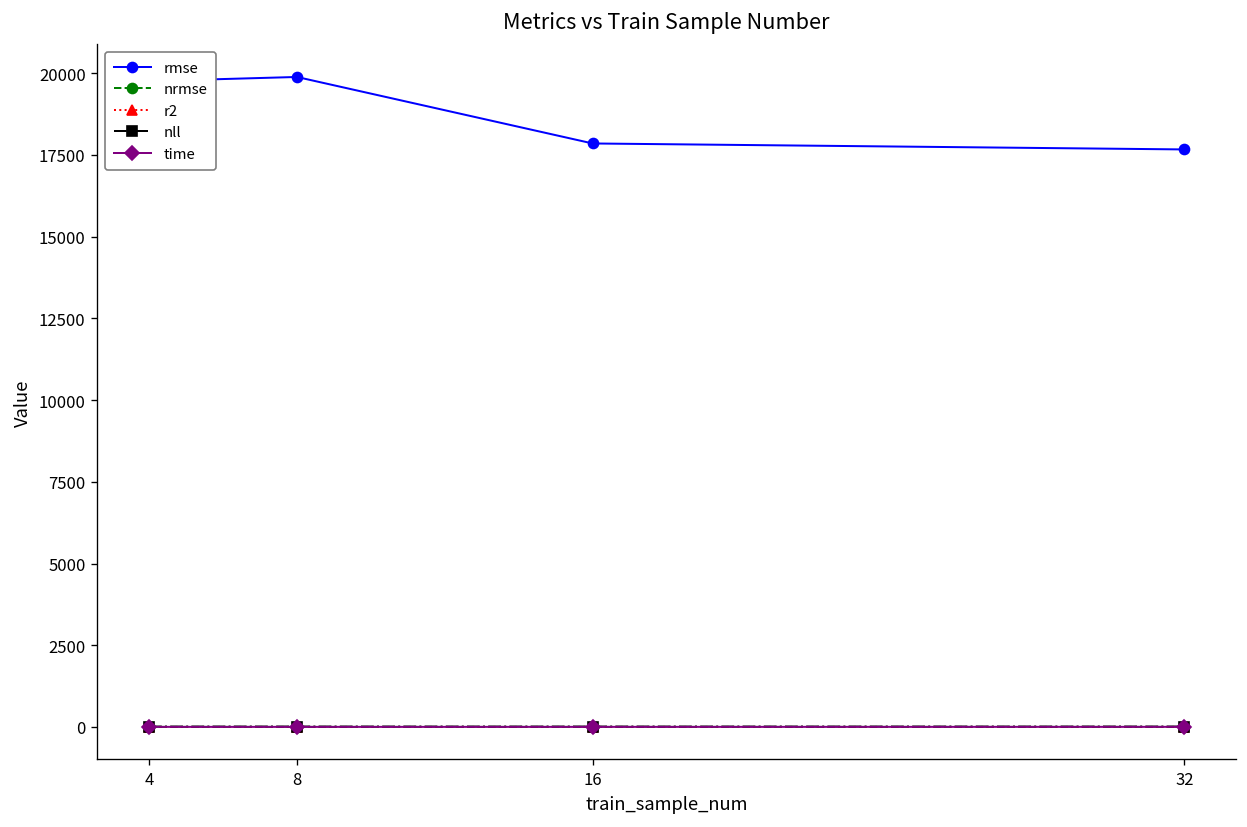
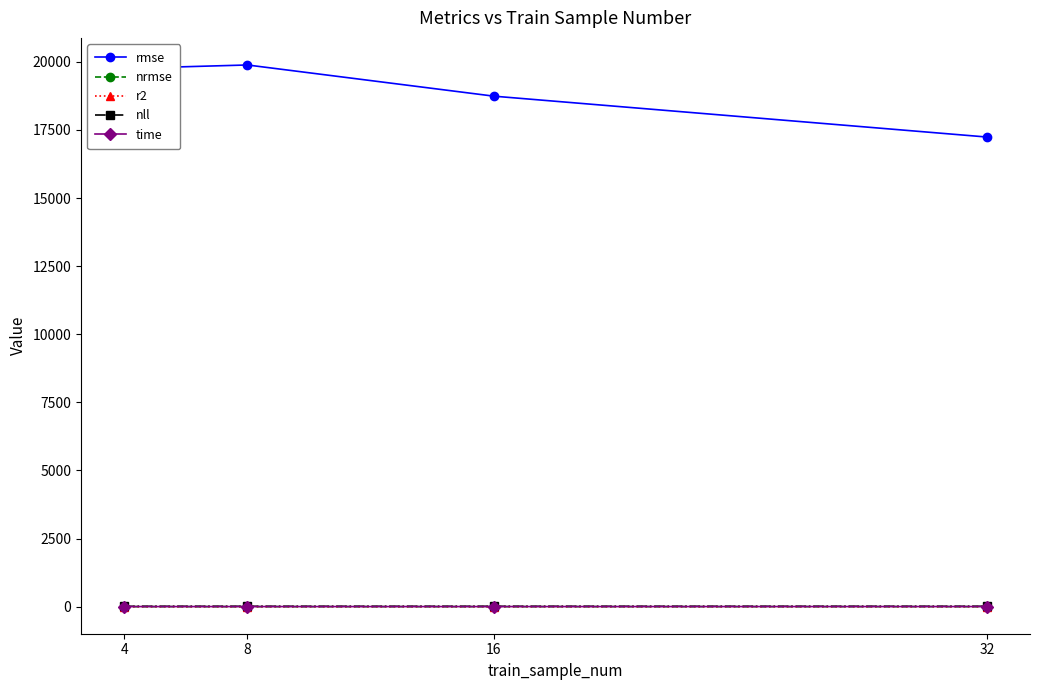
rmse, 16: 17900 -> 18700
rmse, 32: 17700 -> 17200
